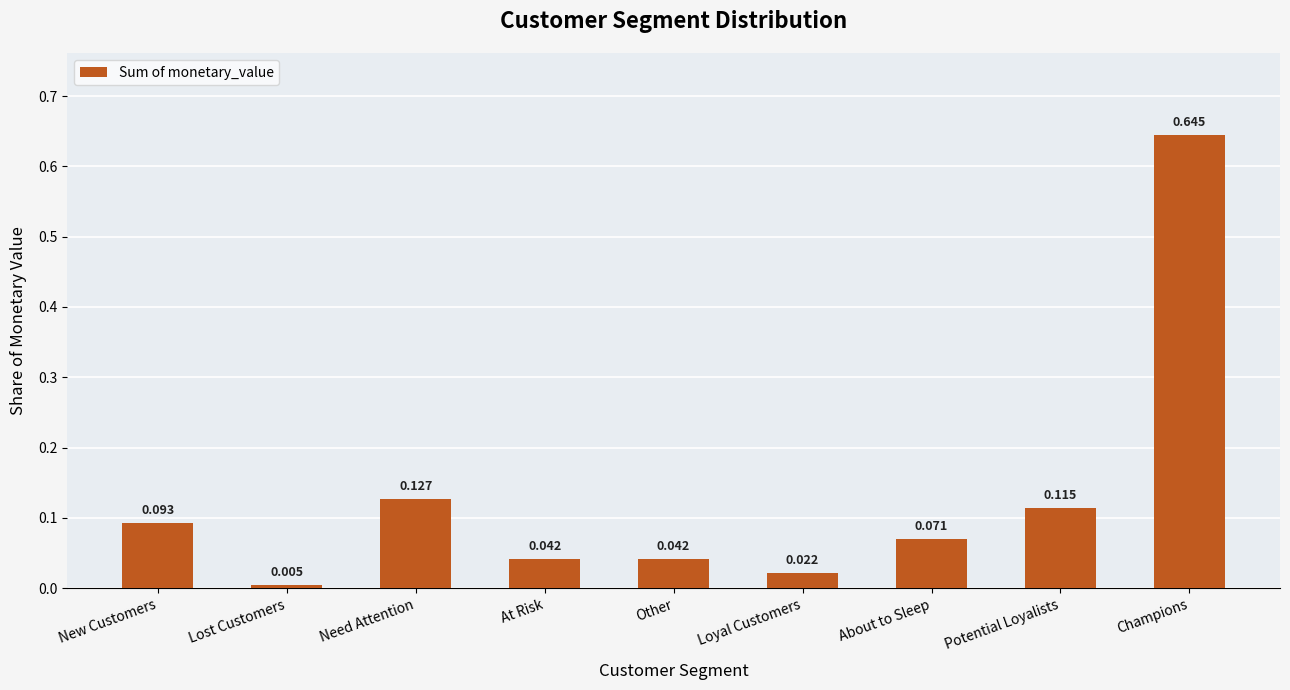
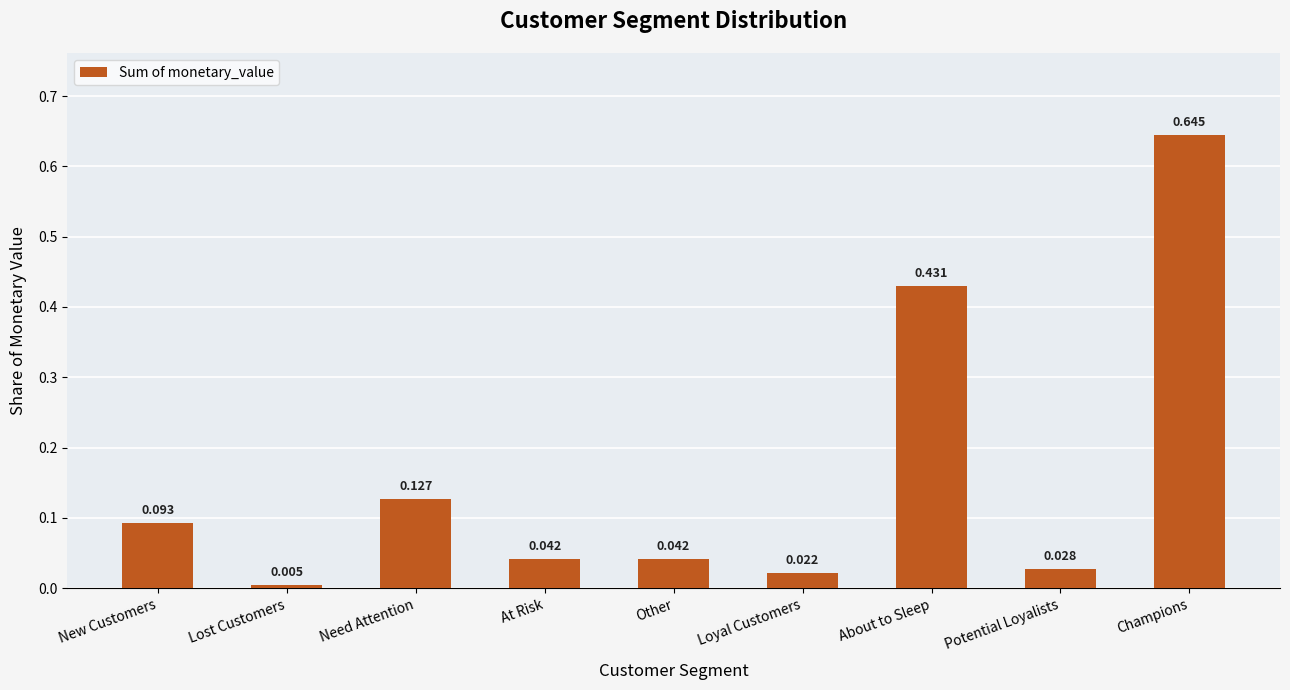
About to Sleep: 0.071 -> 0.431
Potential Loyalists: 0.115 -> 0.028
